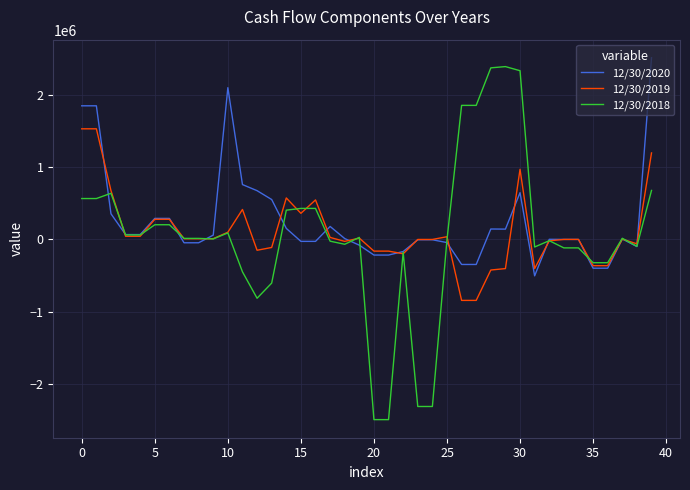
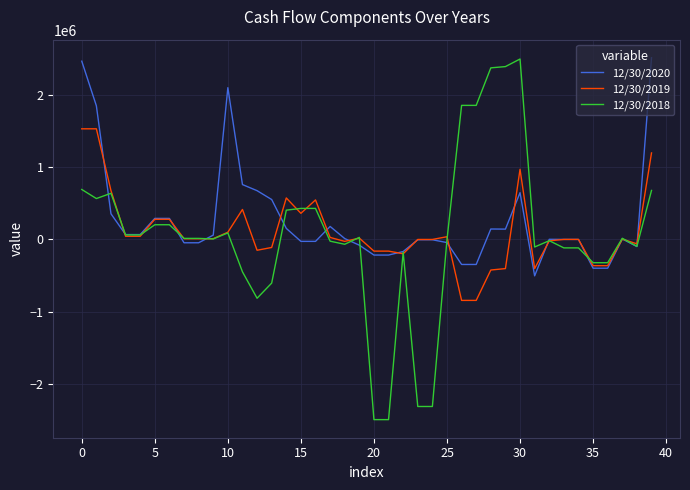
12/30/2020, 0: 1800000 -> 2500000
12/30/2018, 0: 600000 -> 700000
12/30/2018, 30: 2300000 -> 2500000
